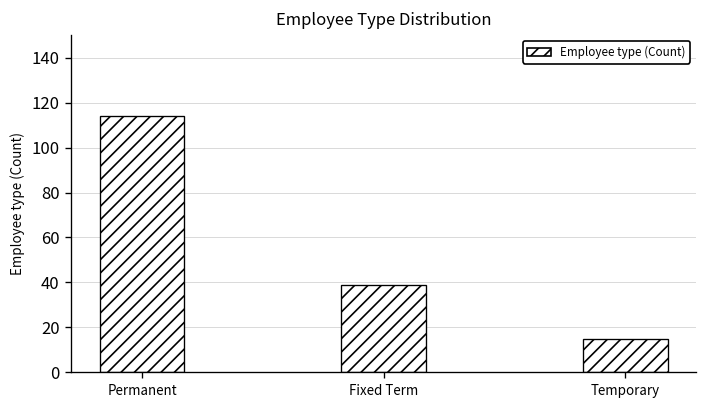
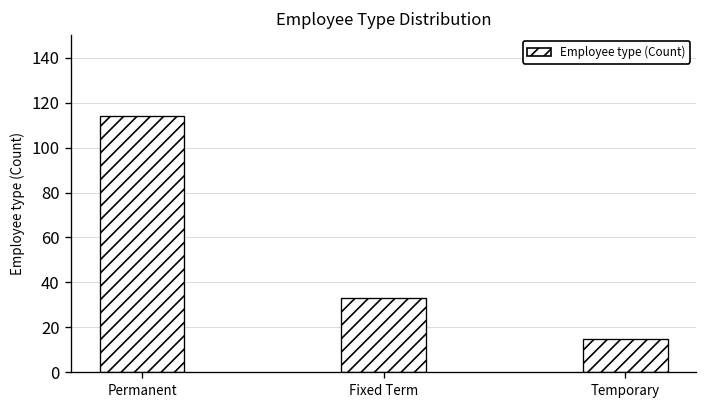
Fixed Term: 39 -> 33
